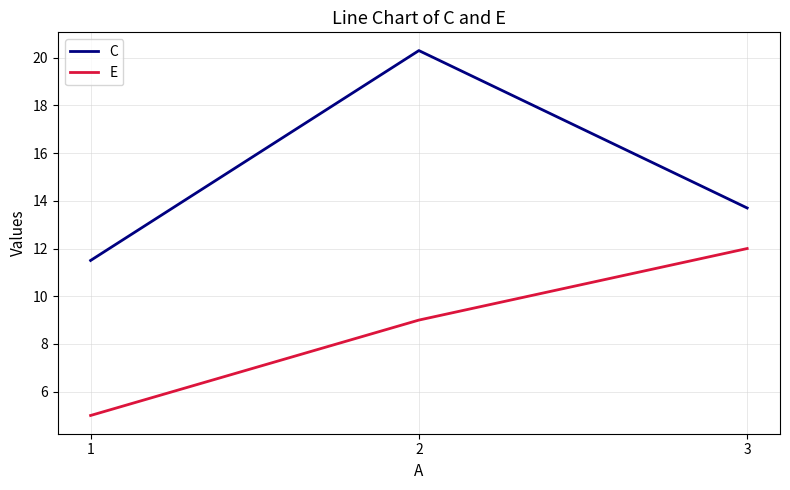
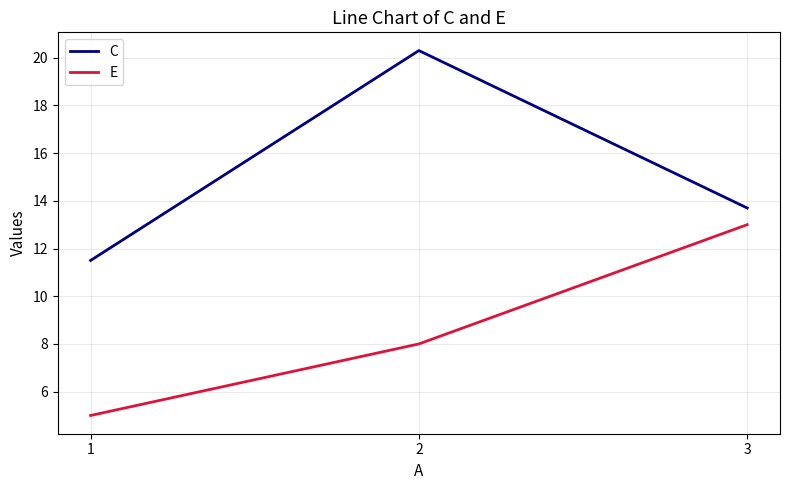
E, 2: 9 -> 8
E, 3: 12 -> 13
